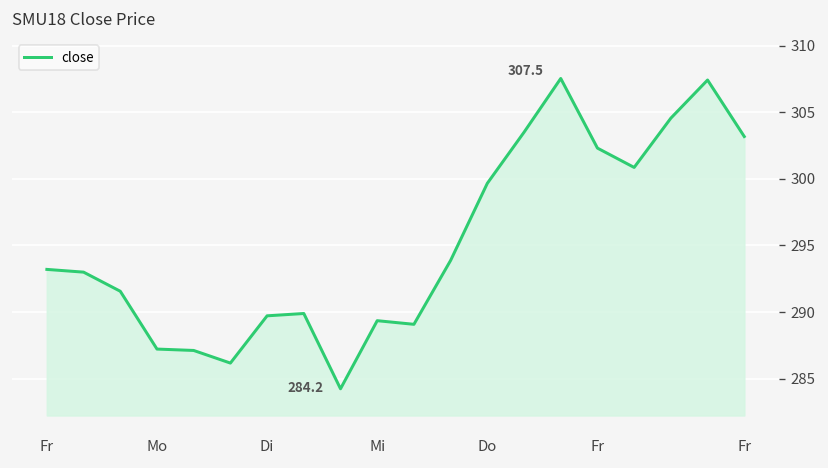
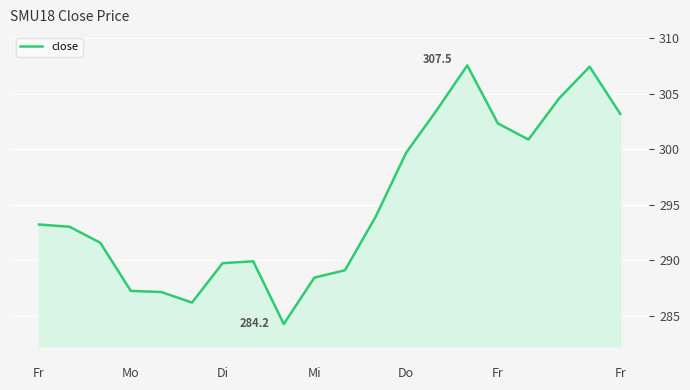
Mi: 289.4 -> 288.4
